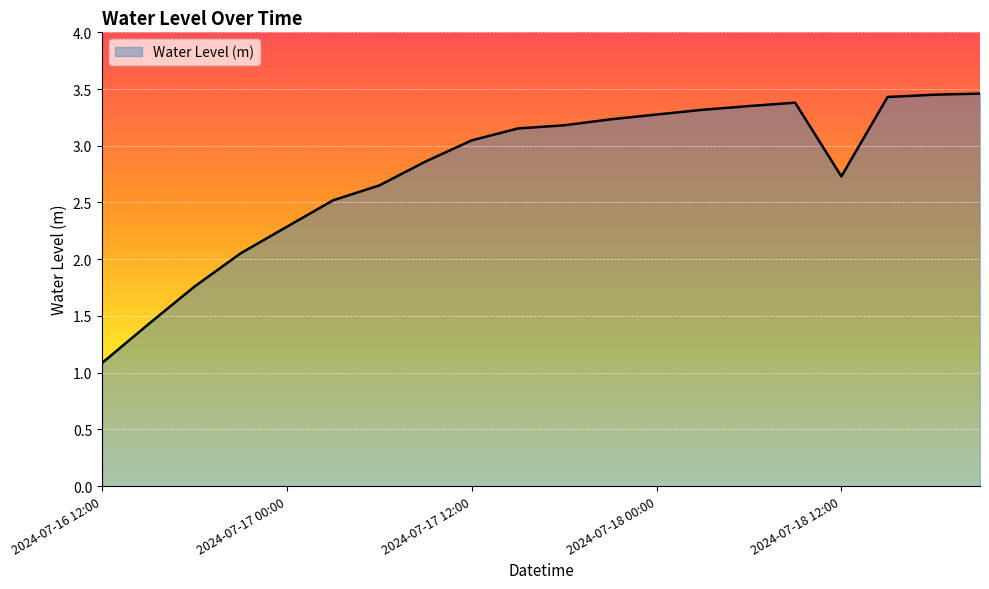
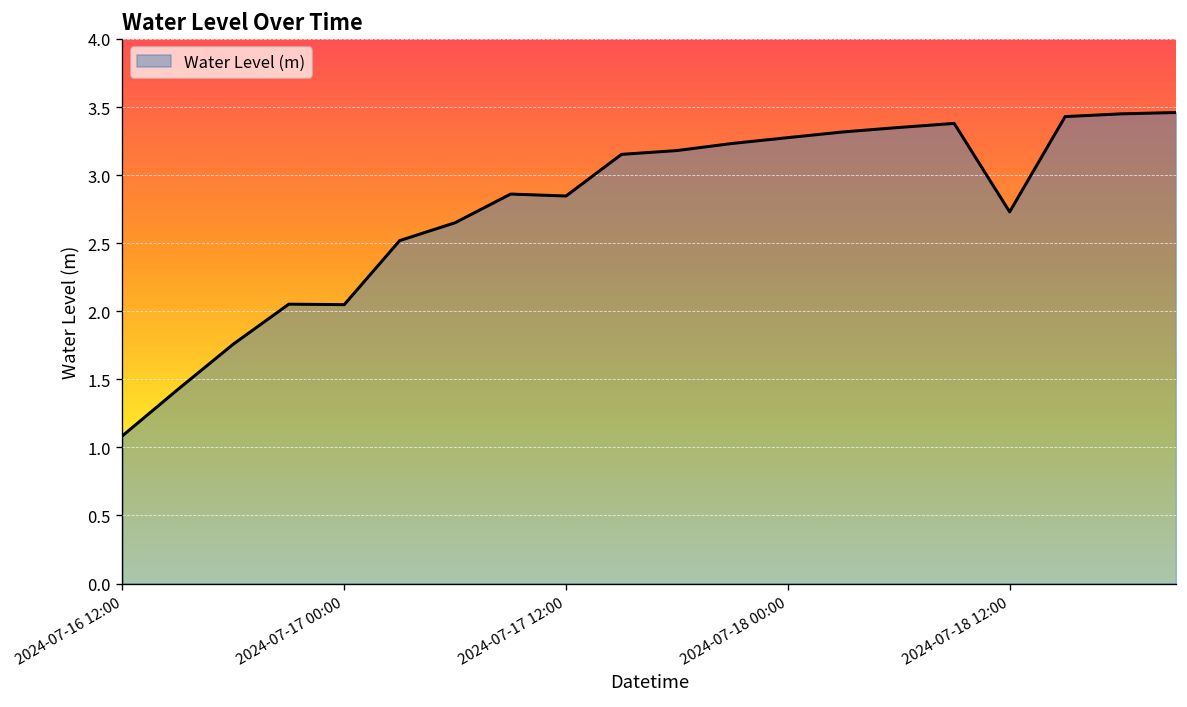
2024-07-17 00:00: 2.29 -> 2.05
2024-07-17 12:00: 3.05 -> 2.85
